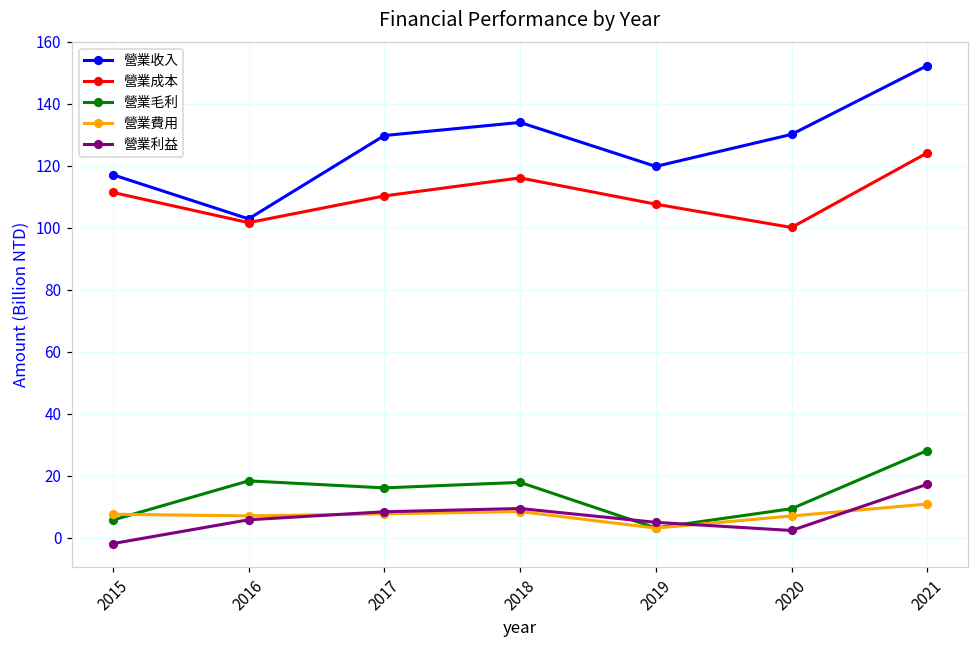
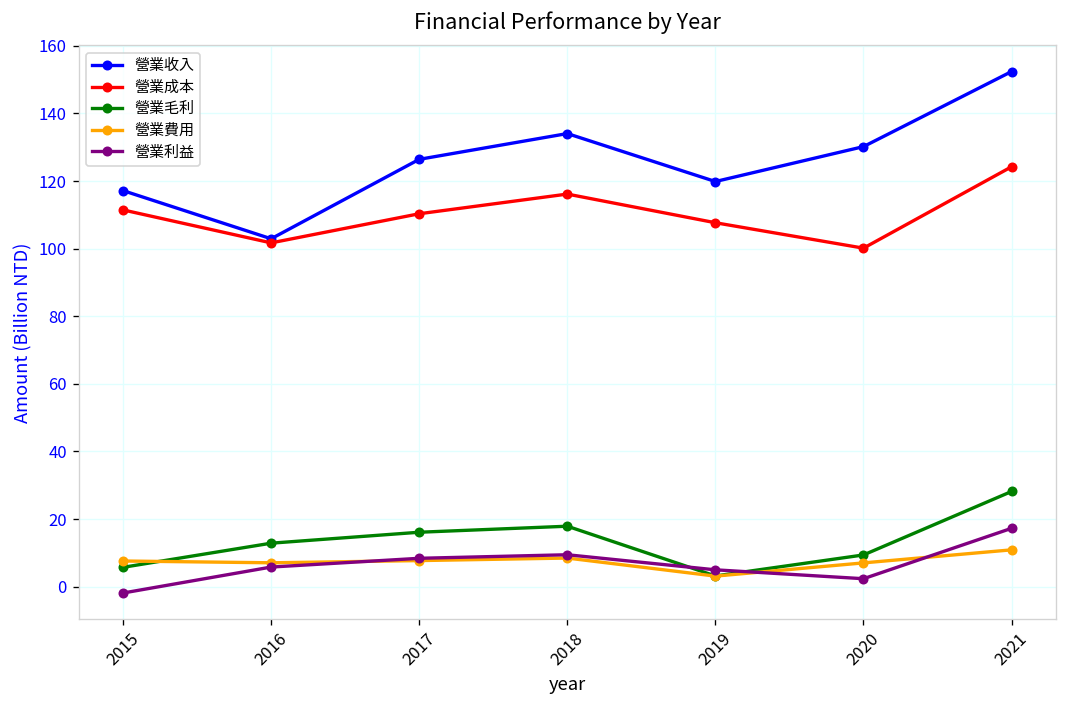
營業毛利, 2016: 18 -> 13
營業收入, 2017: 130 -> 126
